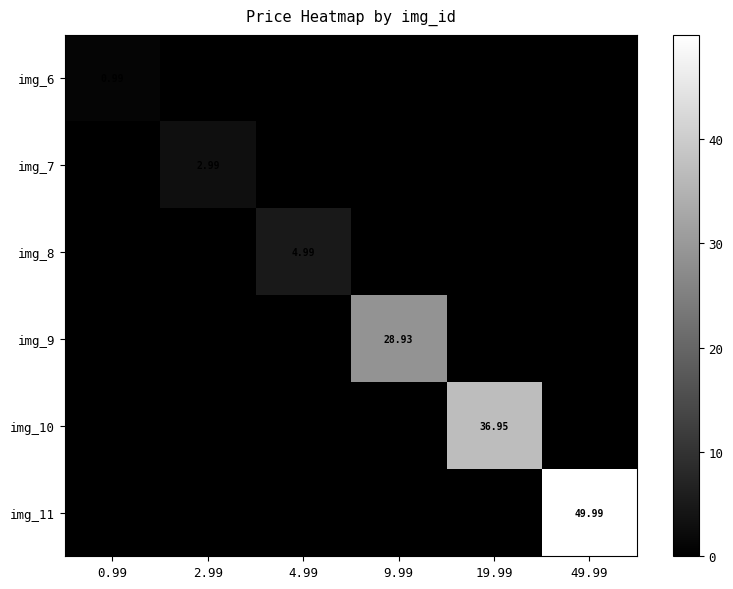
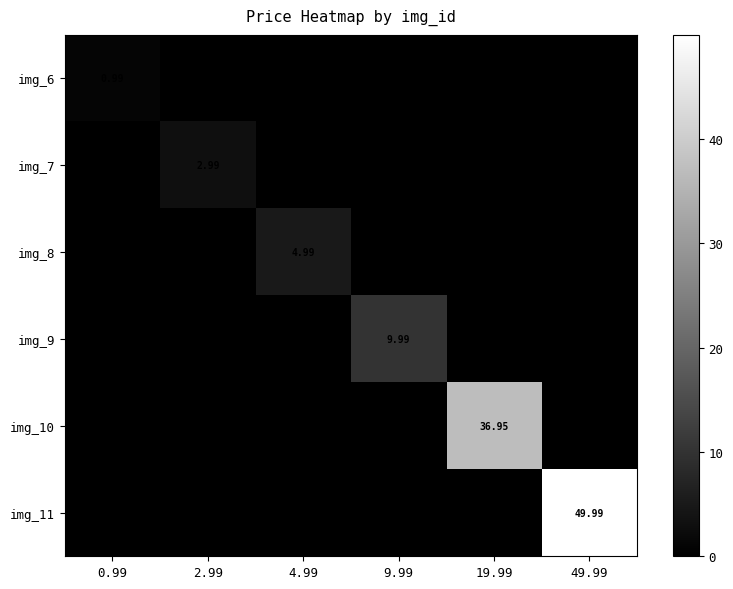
img_9, 9.99: 28.93 -> 9.99
